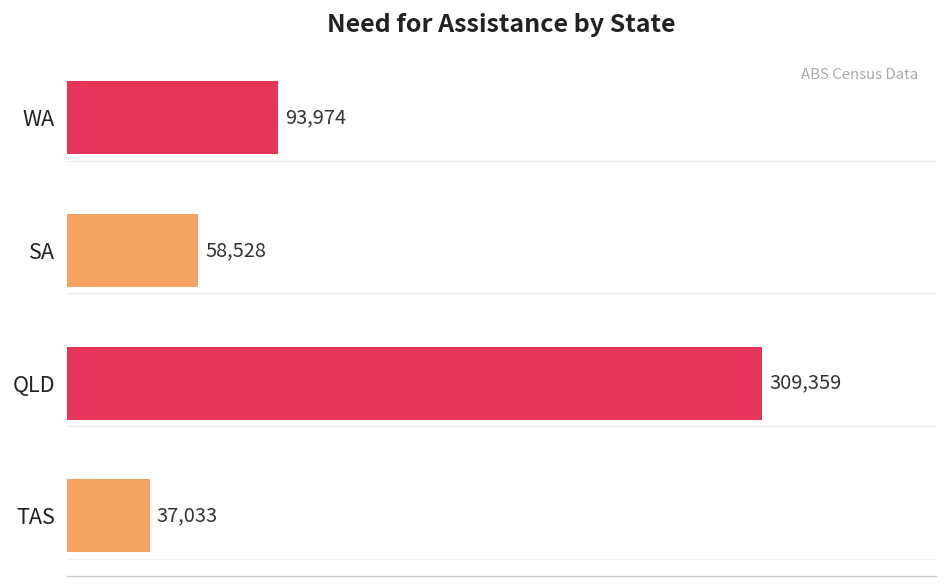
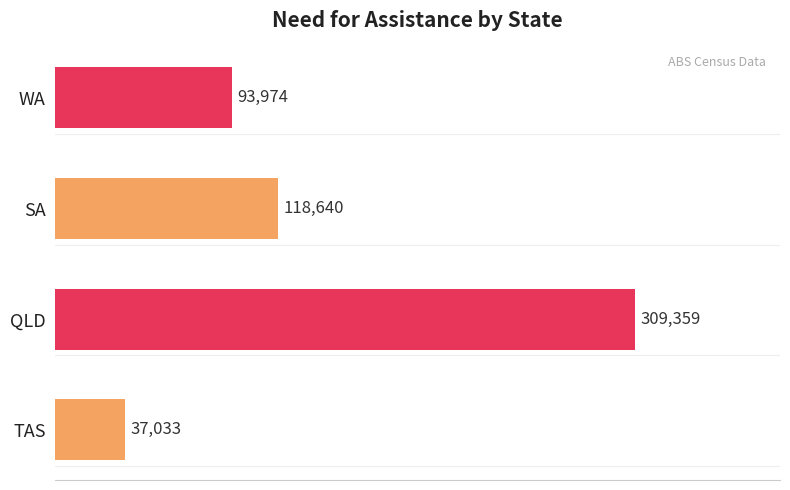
SA: 58,528 -> 118,640
